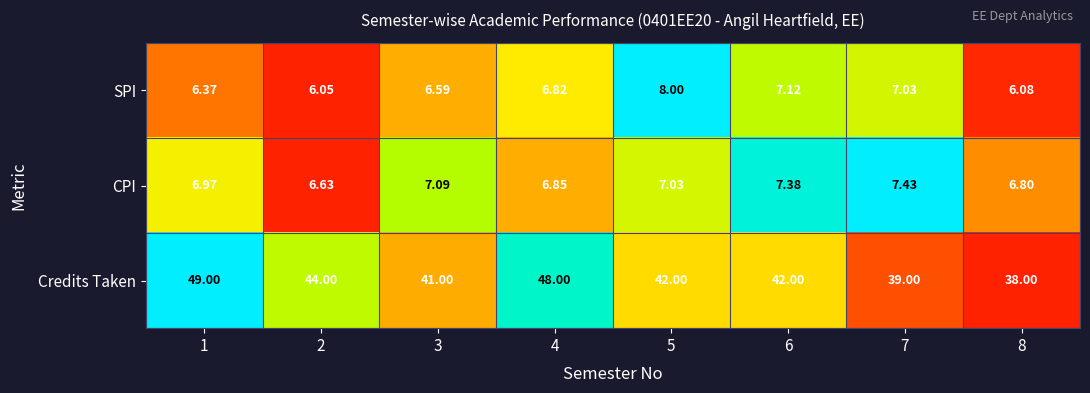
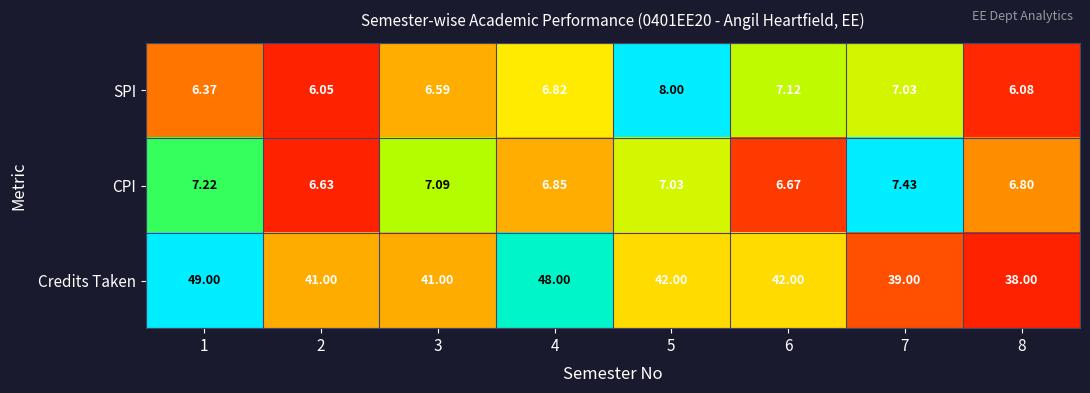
CPI, 1: 6.97 -> 7.22
CPI, 6: 7.38 -> 6.67
Credits Taken, 2: 44.00 -> 41.00
